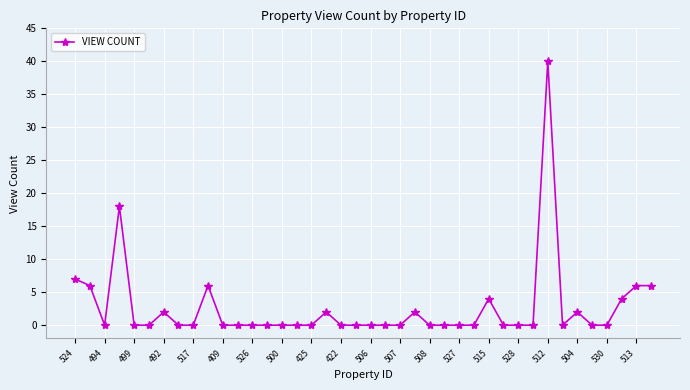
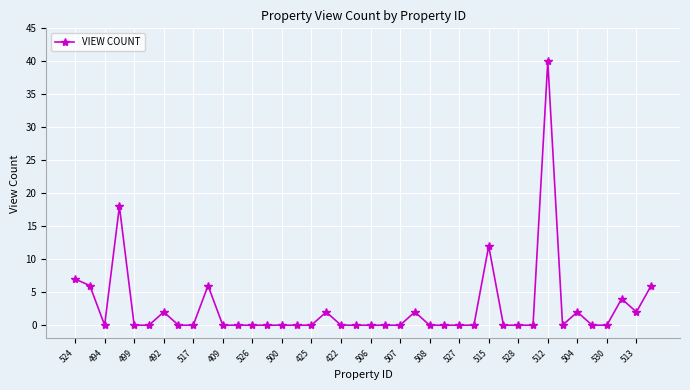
515: 4 -> 12
513: 6 -> 2
